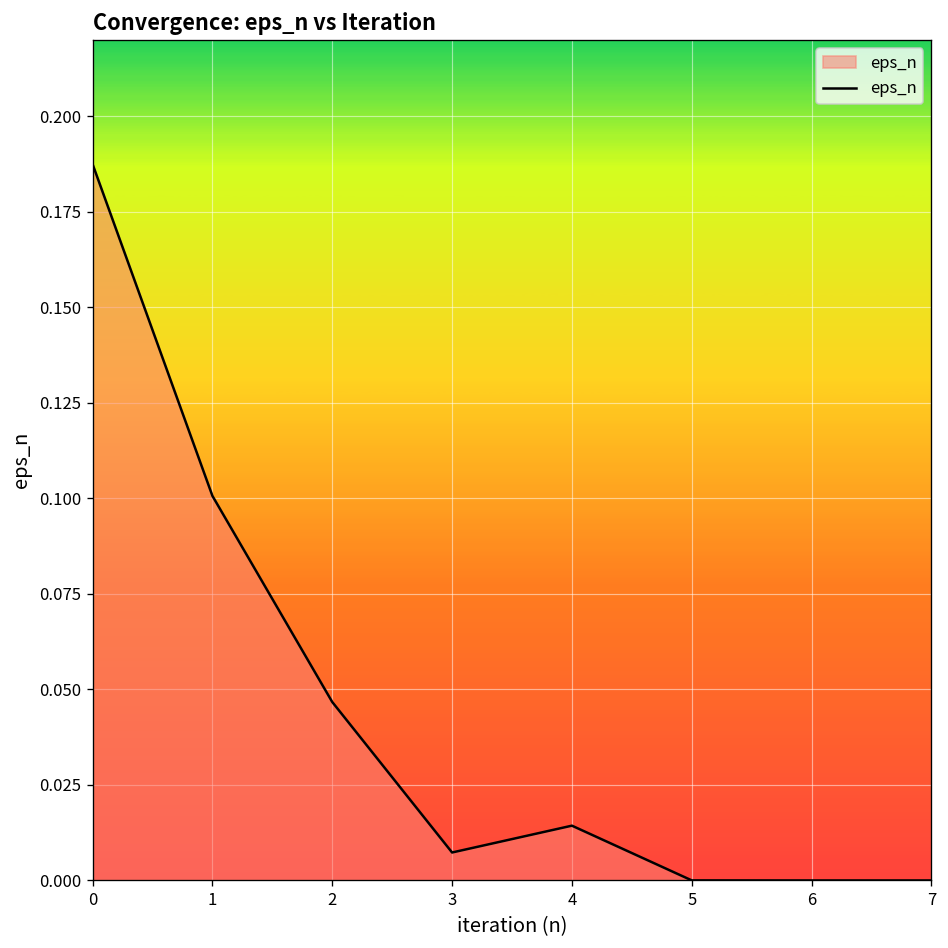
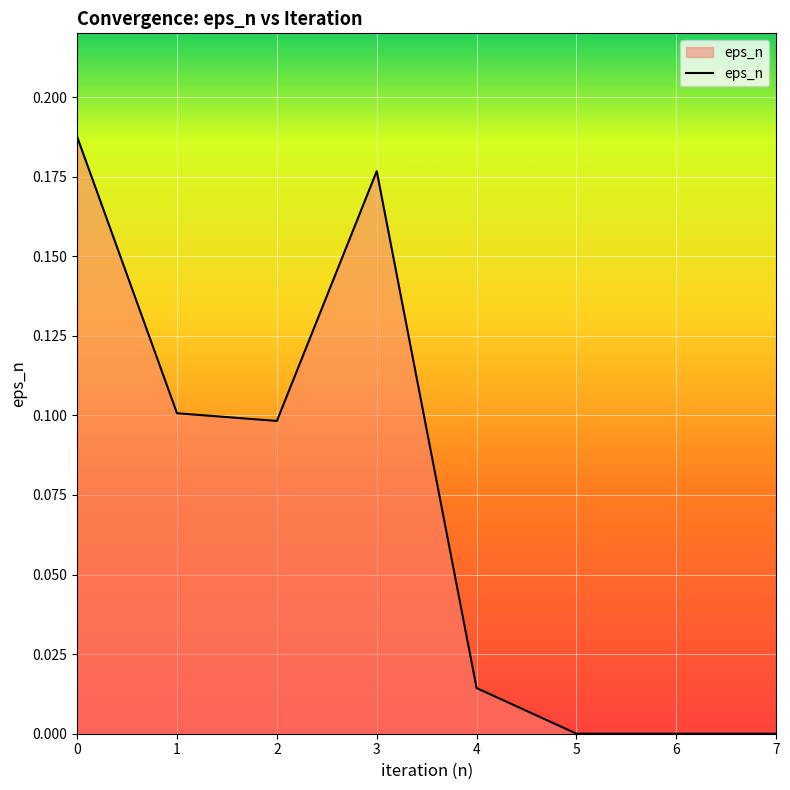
2: 0.047 -> 0.098
3: 0.007 -> 0.177
